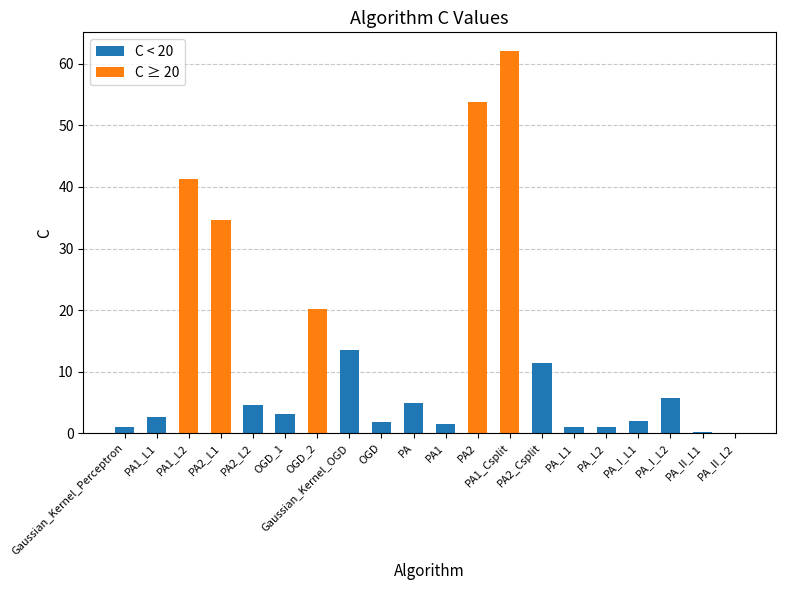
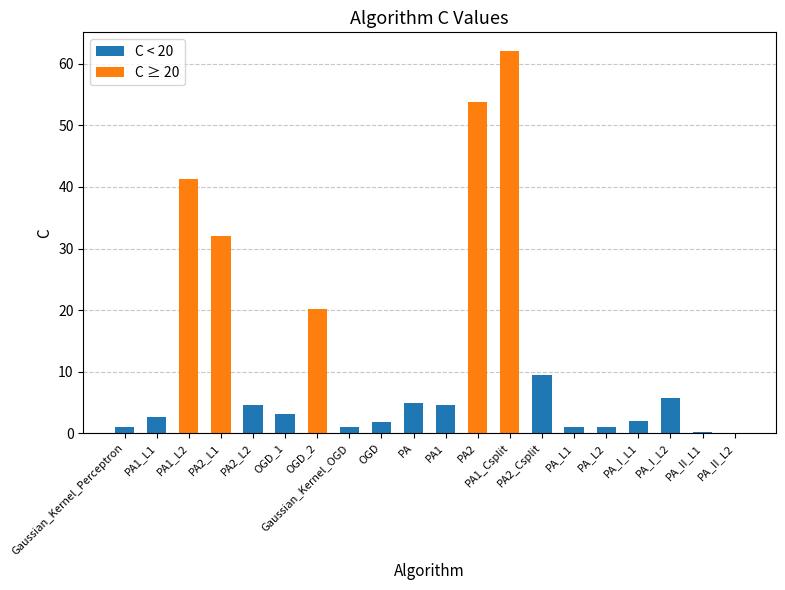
C ≥ 20, PA2_L1: 35 -> 32
C < 20, Gaussian_Kernel_OGD: 14 -> 1
C < 20, PA1: 2 -> 5
C < 20, PA2_Csplit: 11 -> 9
